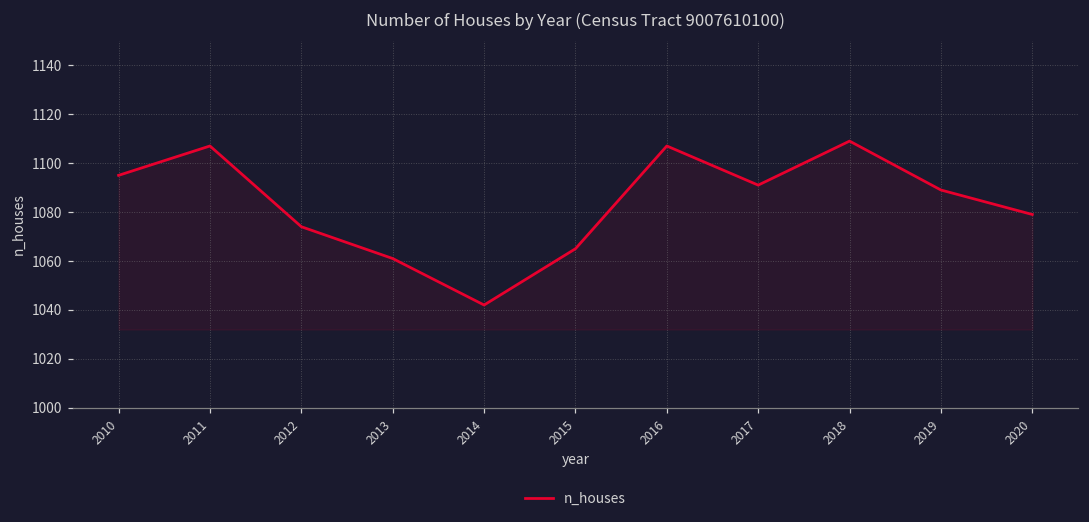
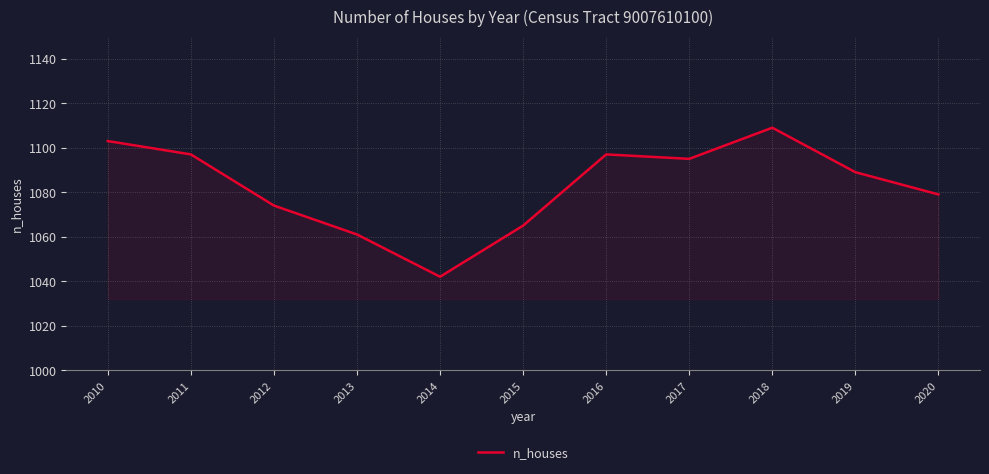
2010: 1095 -> 1103
2011: 1107 -> 1097
2016: 1107 -> 1097
2017: 1091 -> 1095
